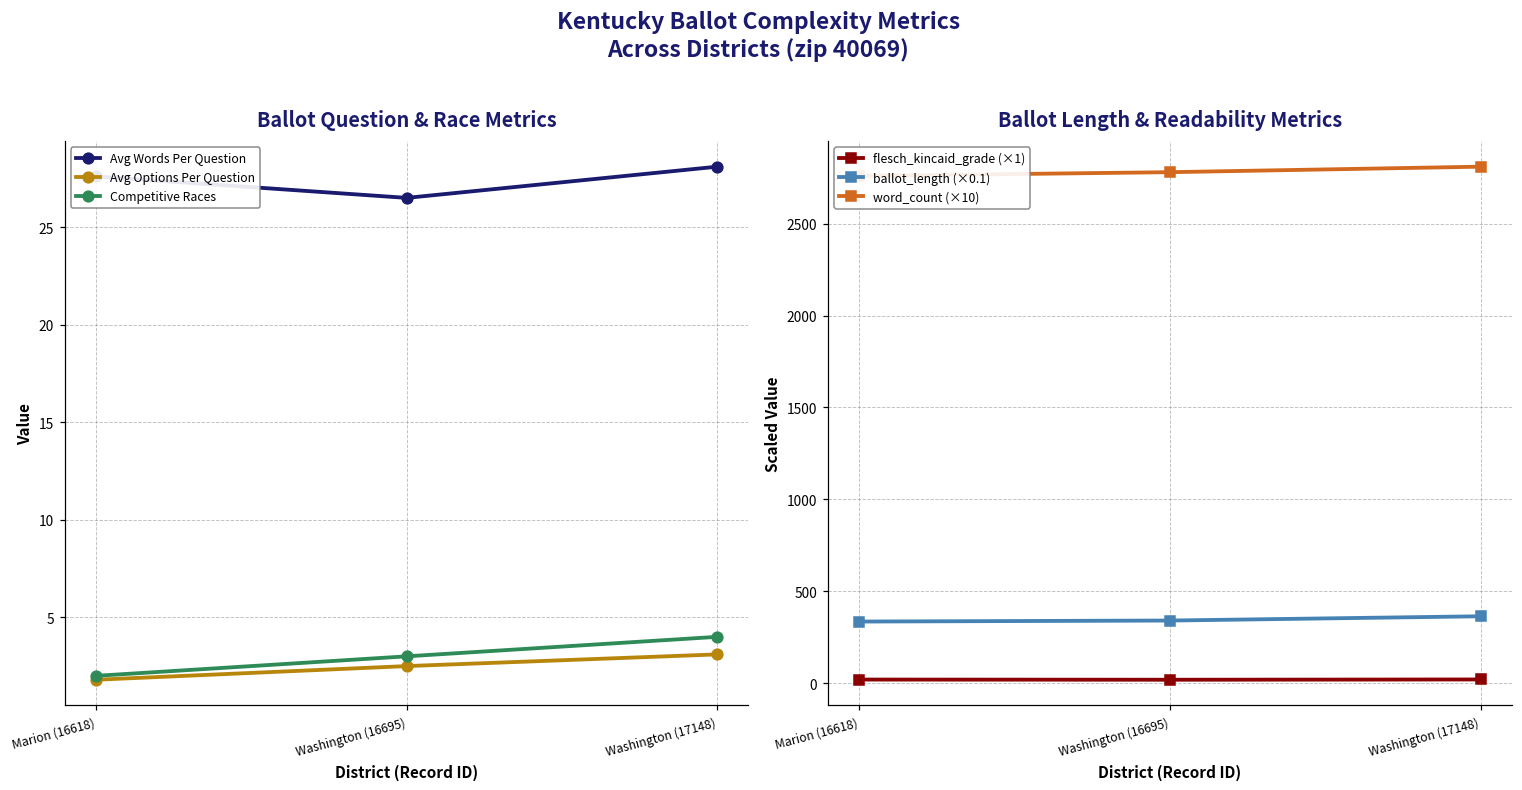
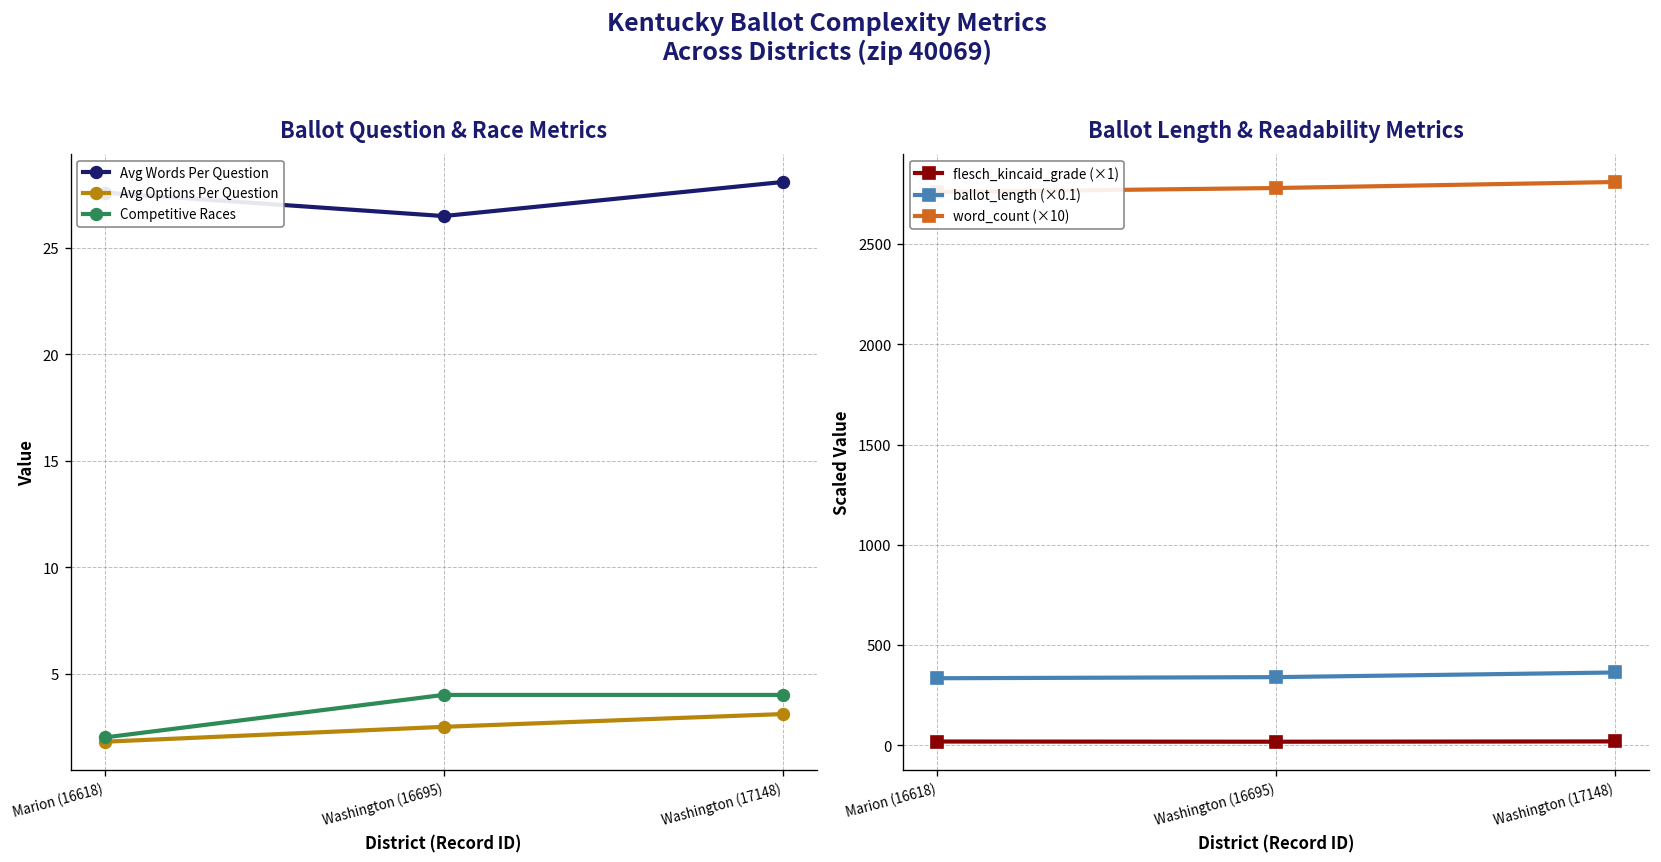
Ballot Question & Race Metrics, Competitive Races, Washington (16695): 3 -> 4
